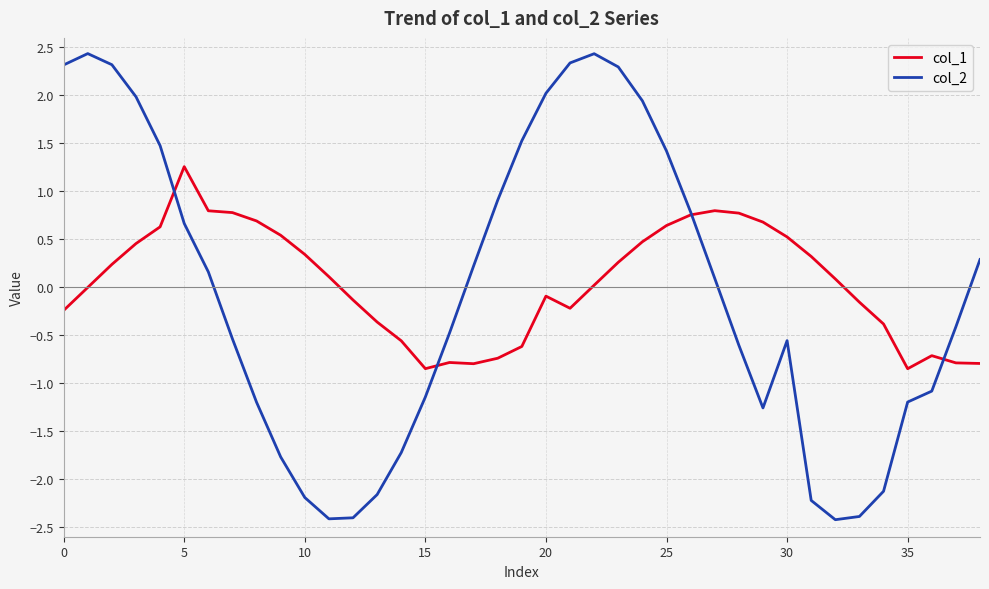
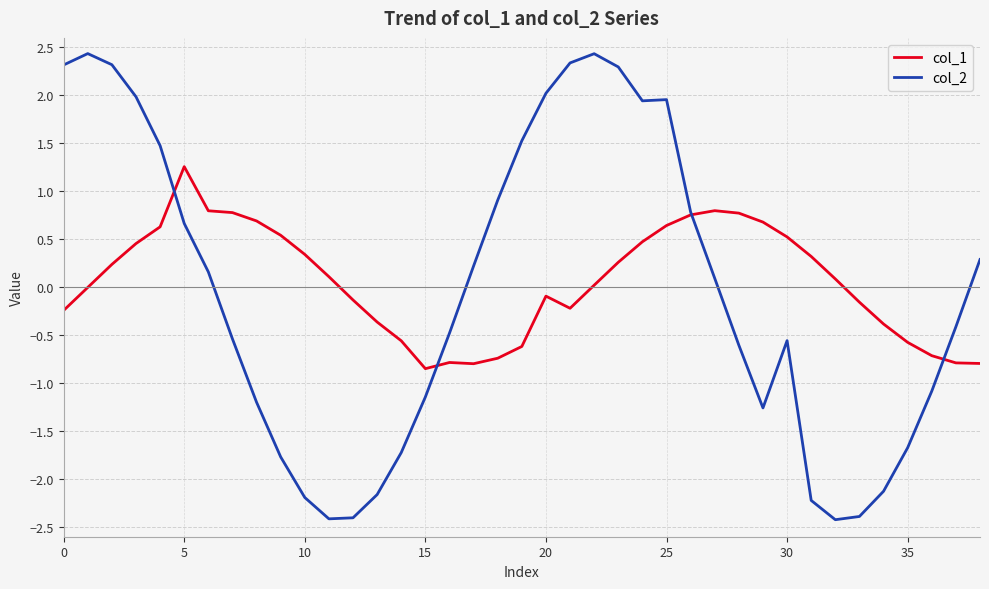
col_2, 25: 1.4 -> 2.0
col_1, 35: -0.8 -> -0.6
col_2, 35: -1.2 -> -1.7
